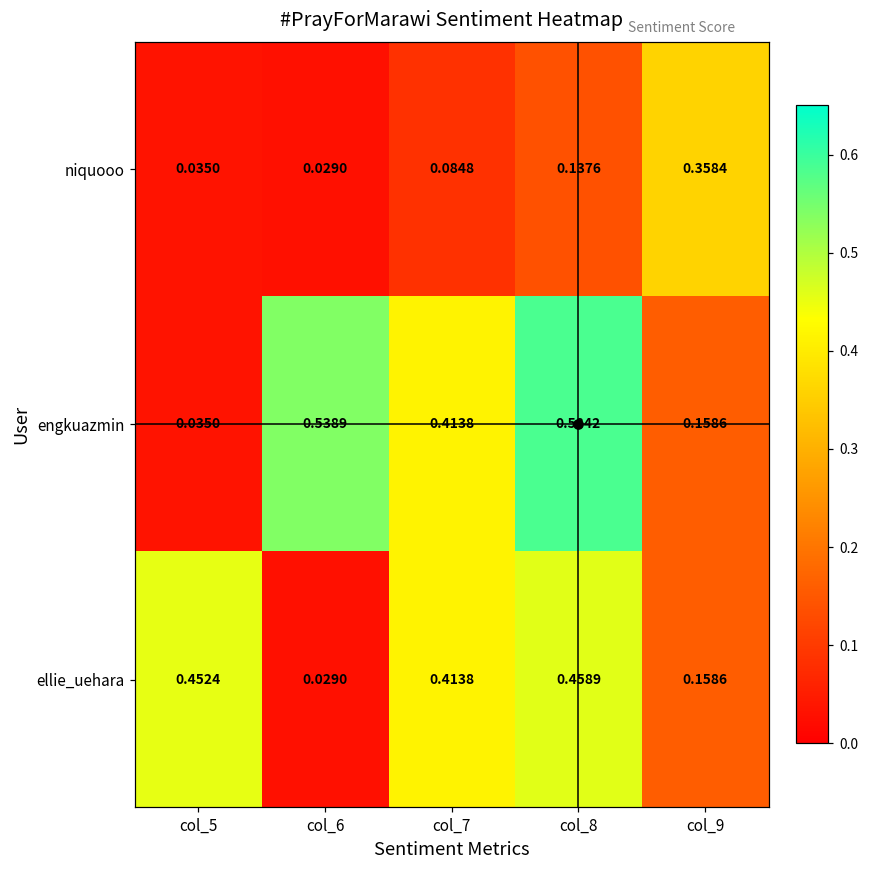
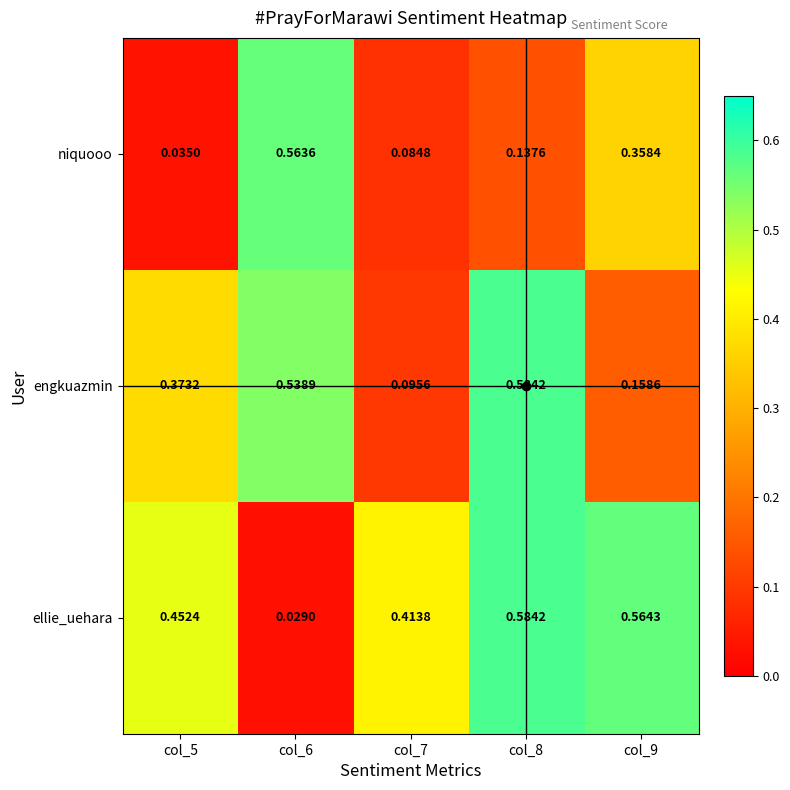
niquooo, col_6: 0.0290 -> 0.5636
engkuazmin, col_5: 0.0350 -> 0.3732
engkuazmin, col_7: 0.4138 -> 0.0956
ellie_uehara, col_8: 0.4589 -> 0.5842
ellie_uehara, col_9: 0.1586 -> 0.5643
